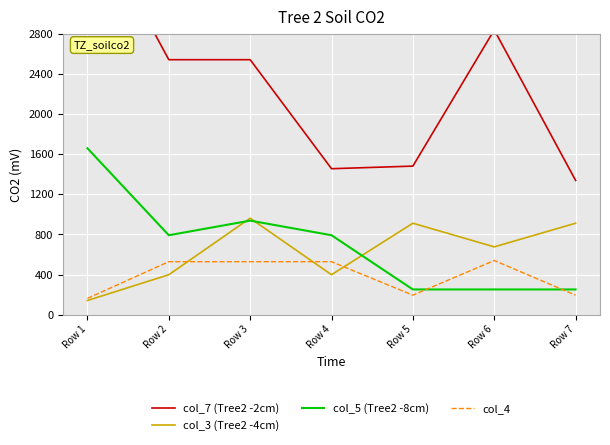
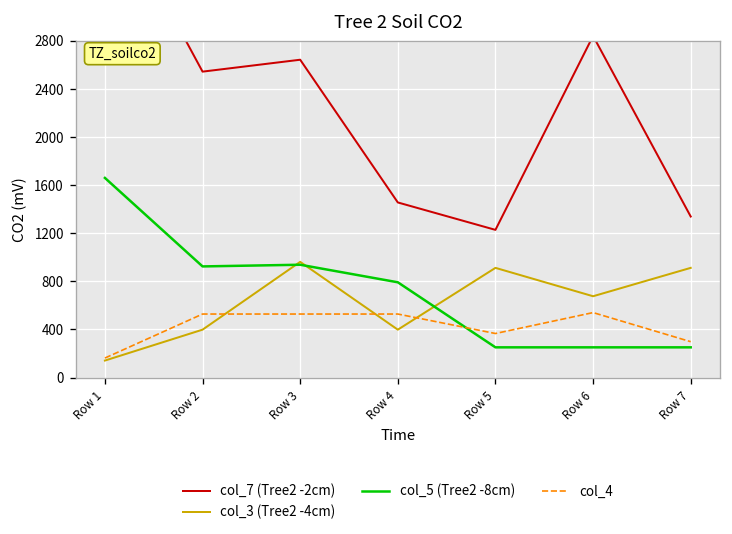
col_5 (Tree2 -8cm), Row 2: 790 -> 920
col_7 (Tree2 -2cm), Row 3: 2540 -> 2640
col_7 (Tree2 -2cm), Row 5: 1480 -> 1230
col_4, Row 5: 190 -> 370
col_4, Row 7: 190 -> 300
